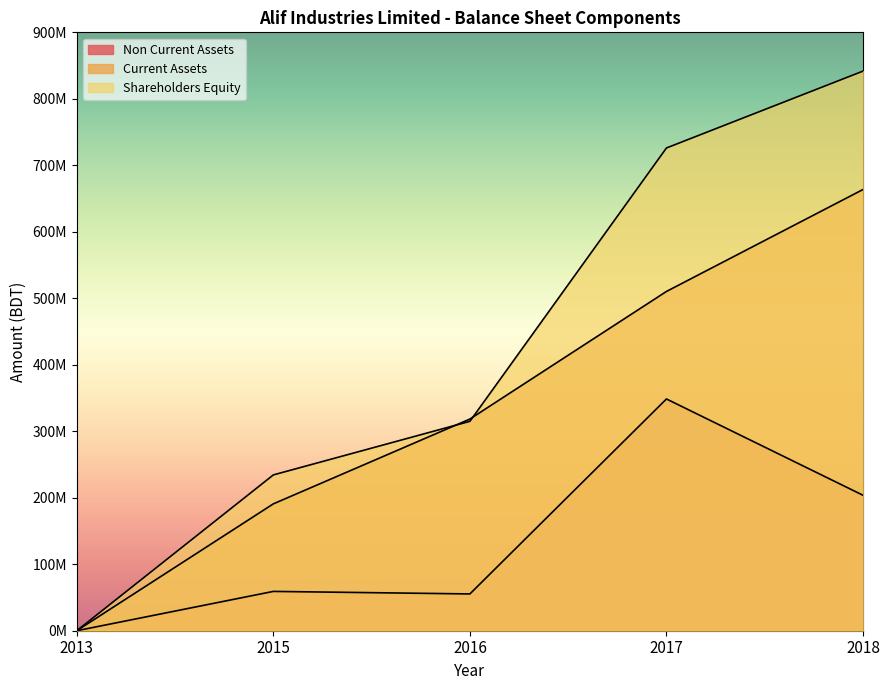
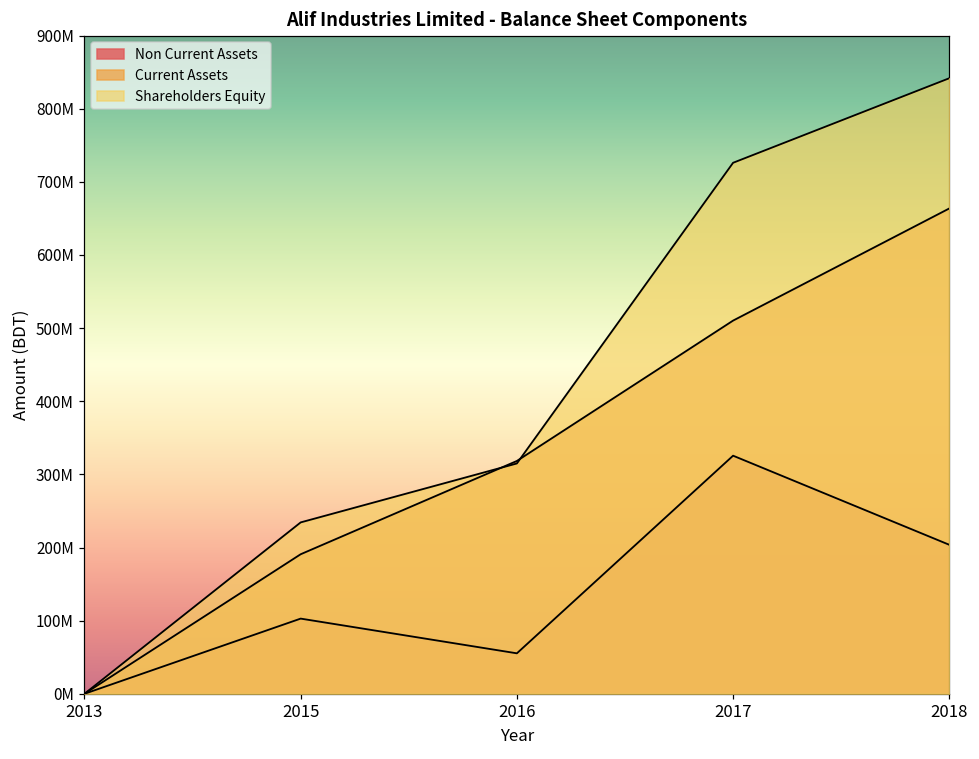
Non Current Assets, 2015: 60000000 -> 100000000
Non Current Assets, 2017: 350000000 -> 330000000
